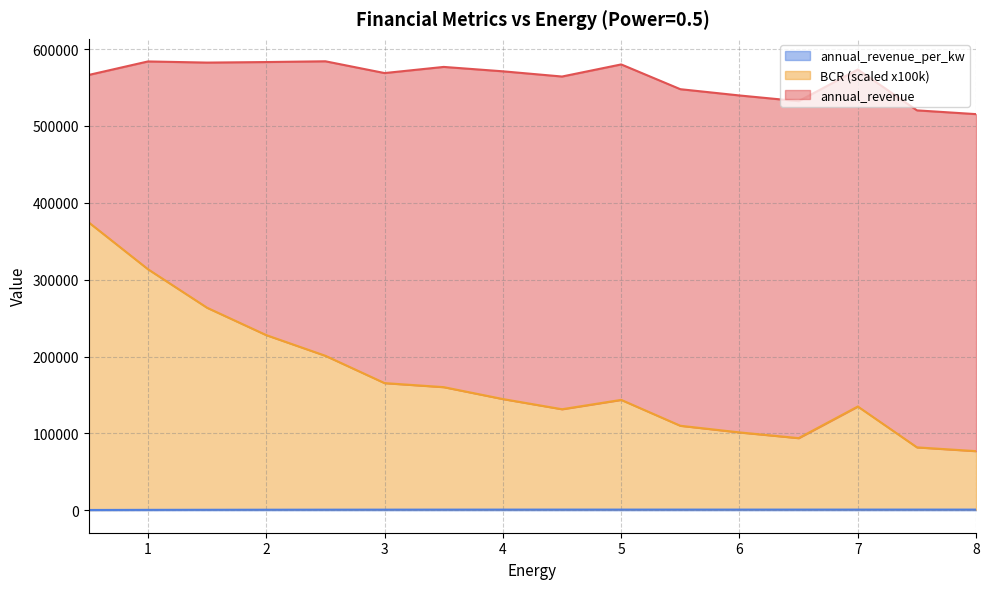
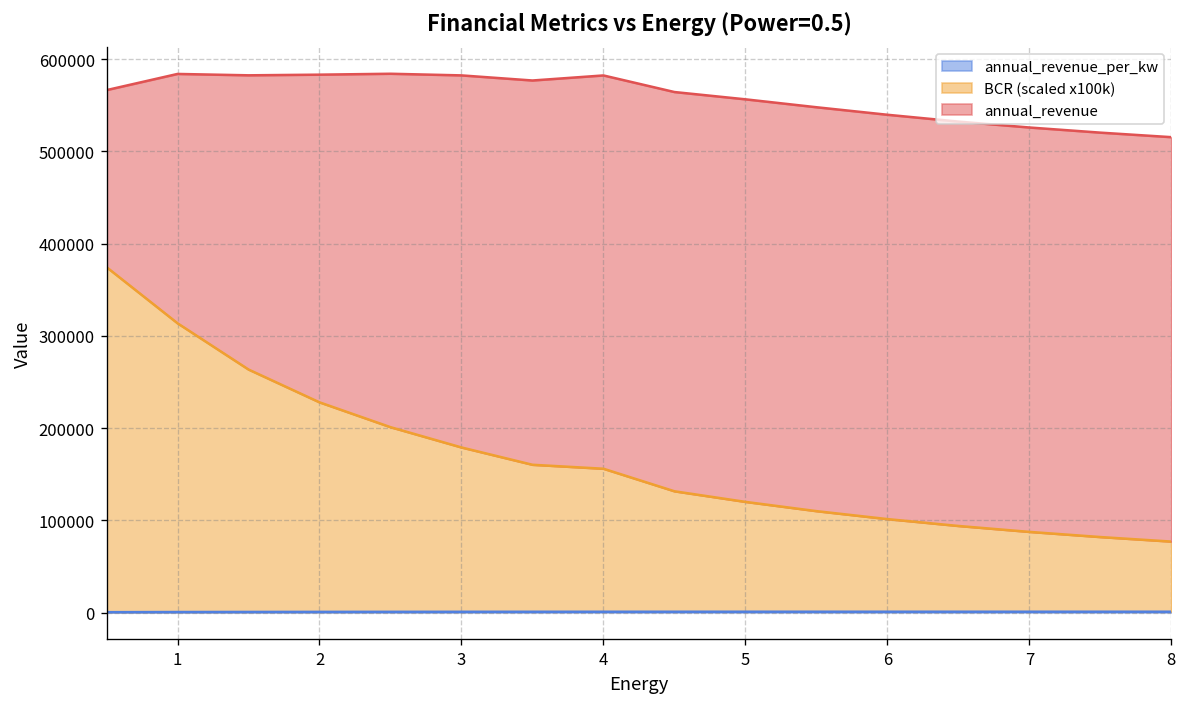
BCR (scaled x100k), 3: 160000 -> 180000
BCR (scaled x100k), 4: 140000 -> 160000
BCR (scaled x100k), 5: 140000 -> 120000
BCR (scaled x100k), 7: 130000 -> 90000
